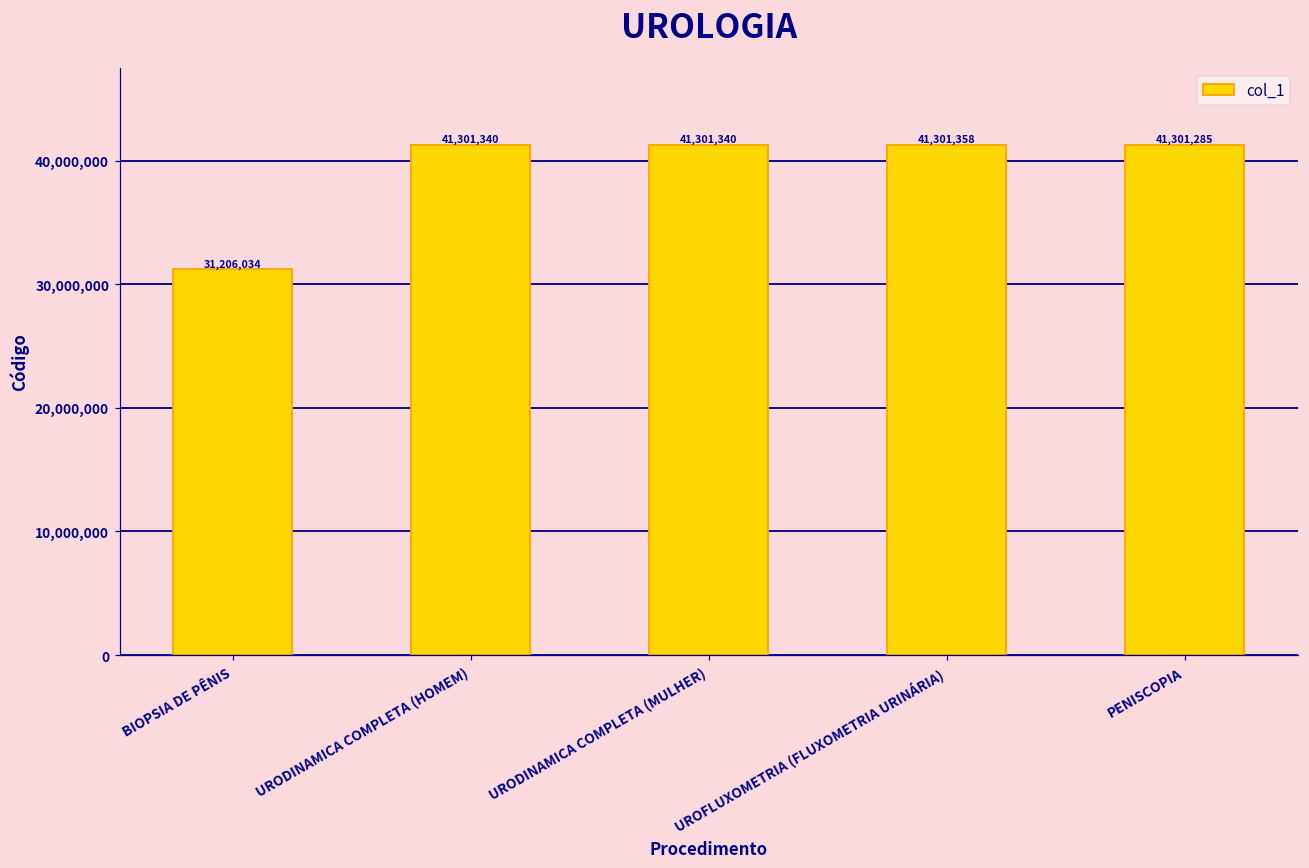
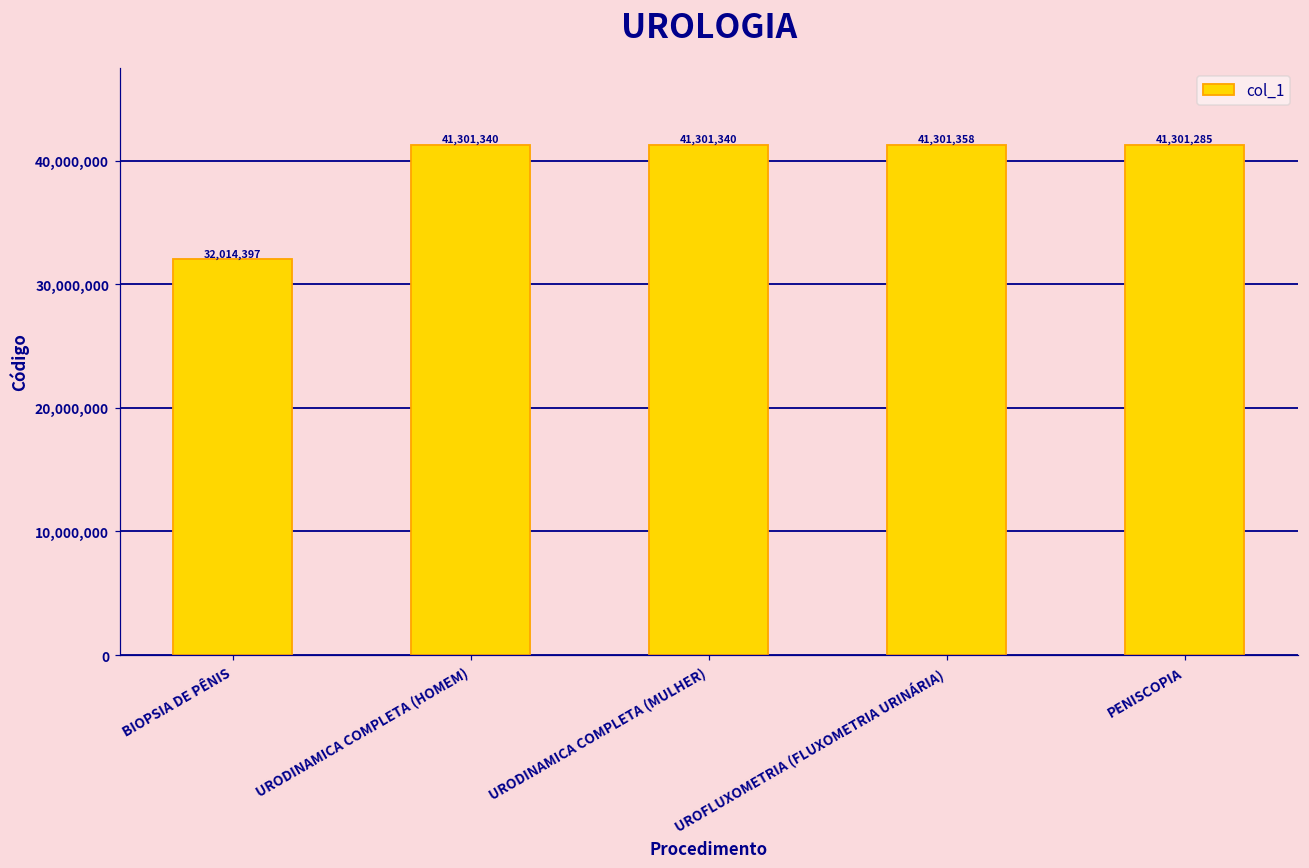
BIOPSIA DE PÊNIS: 31,206,034 -> 32,014,397
